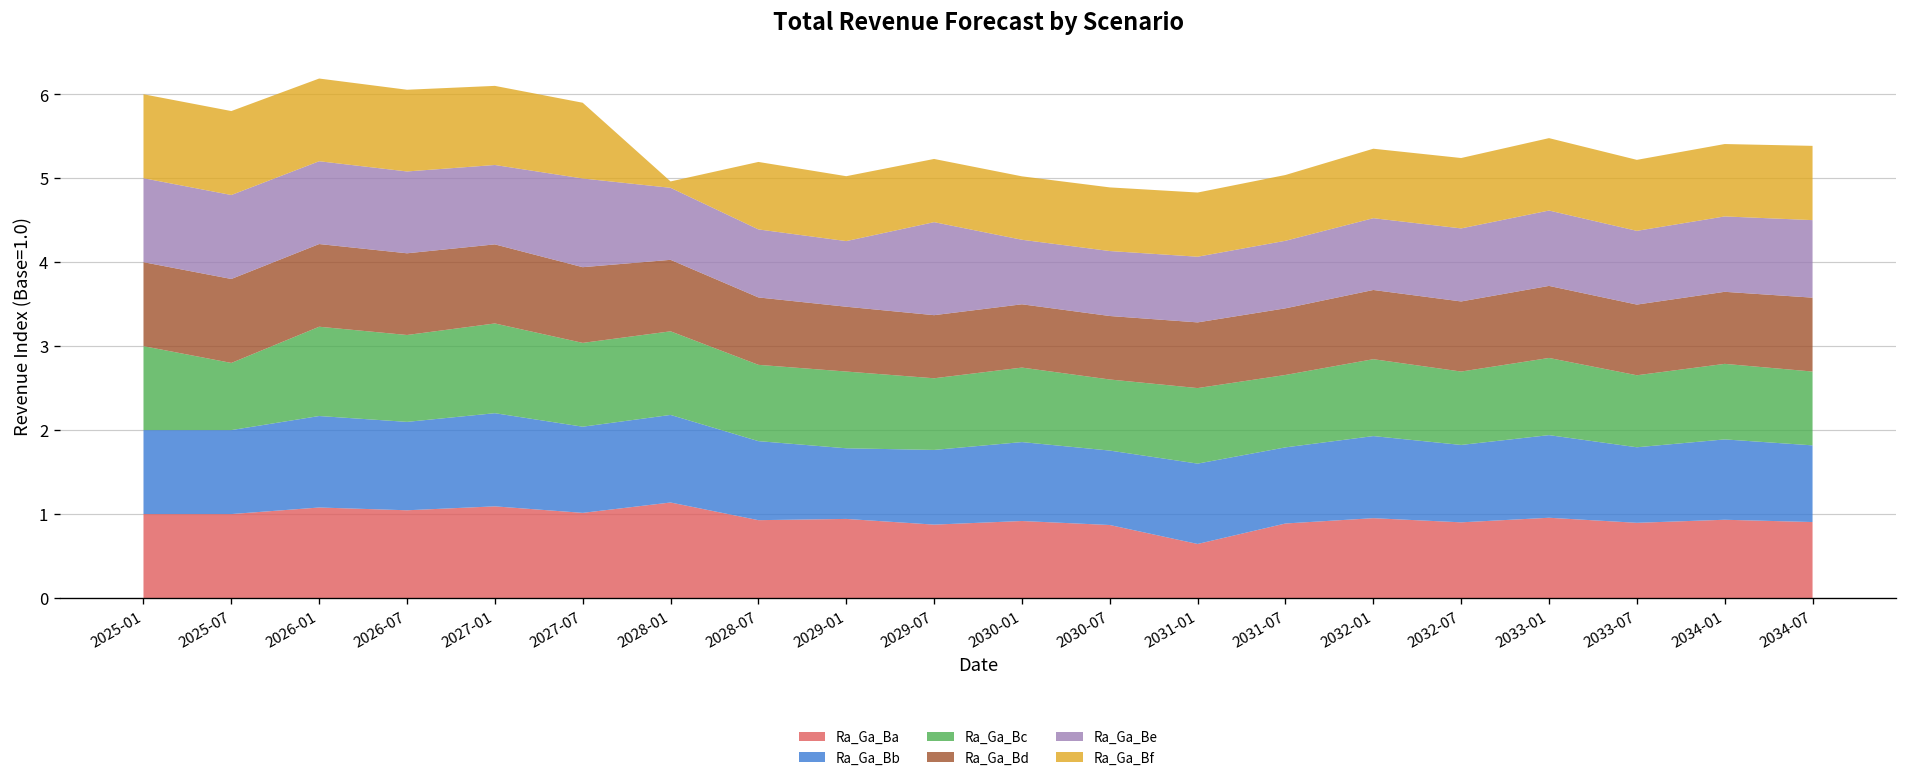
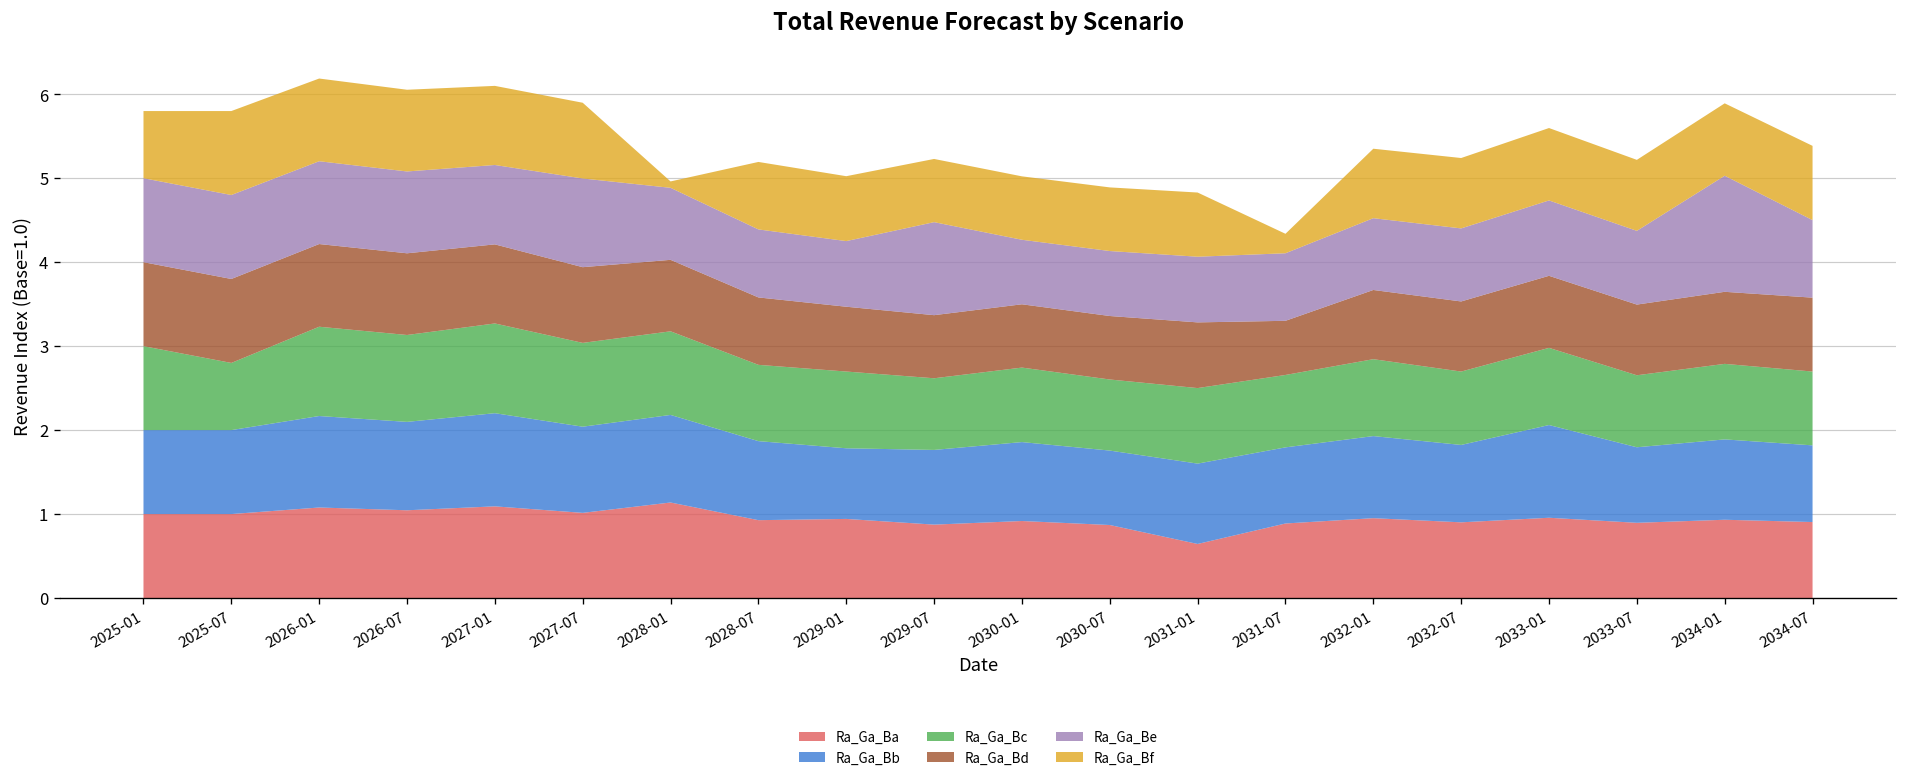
Ra_Ga_Bf, 2025-01: 1.0 -> 0.8
Ra_Ga_Bd, 2031-07: 0.8 -> 0.6
Ra_Ga_Bf, 2031-07: 0.8 -> 0.2
Ra_Ga_Bb, 2033-01: 1.0 -> 1.1
Ra_Ga_Be, 2034-01: 0.9 -> 1.4
